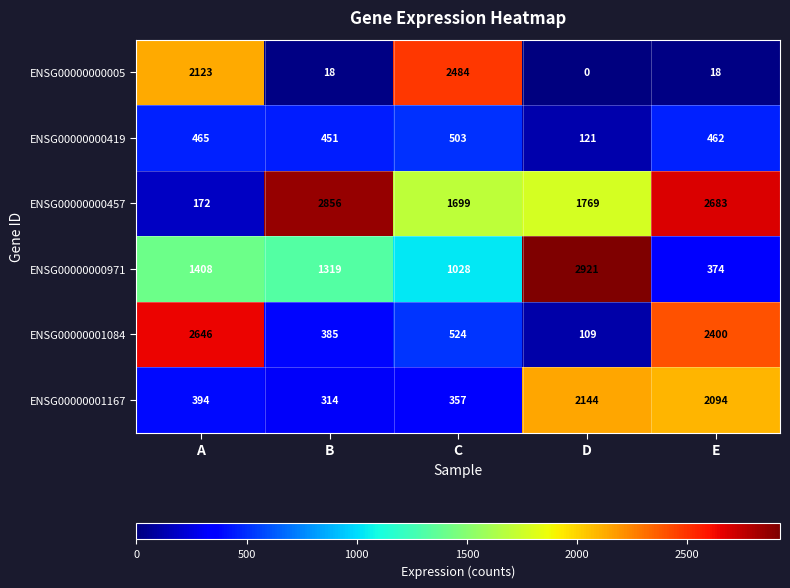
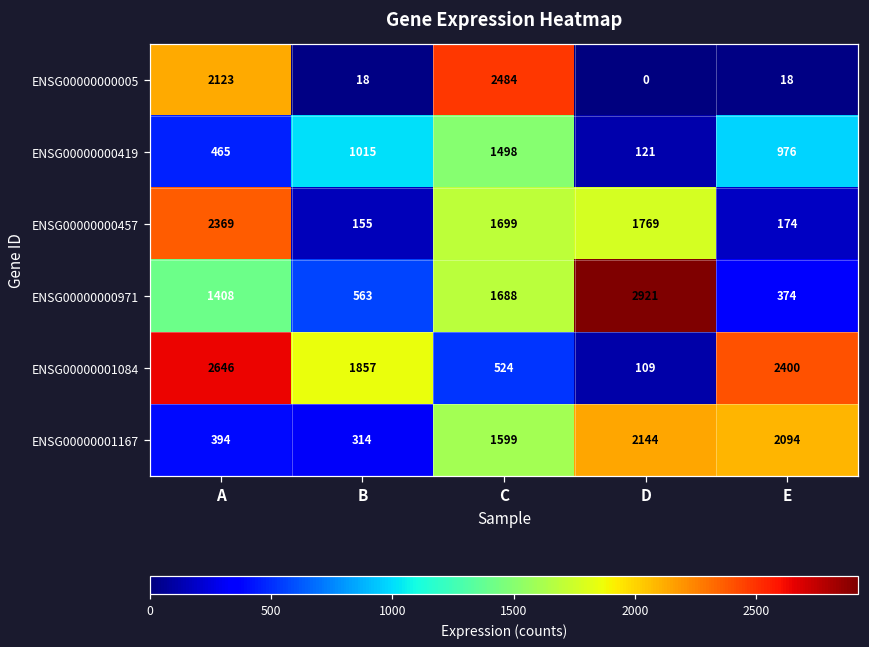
ENSG00000000419, B: 451 -> 1015
ENSG00000000419, C: 503 -> 1498
ENSG00000000419, E: 462 -> 976
ENSG00000000457, A: 172 -> 2369
ENSG00000000457, B: 2856 -> 155
ENSG00000000457, E: 2683 -> 174
ENSG00000000971, B: 1319 -> 563
ENSG00000000971, C: 1028 -> 1688
ENSG00000001084, B: 385 -> 1857
ENSG00000001167, C: 357 -> 1599
